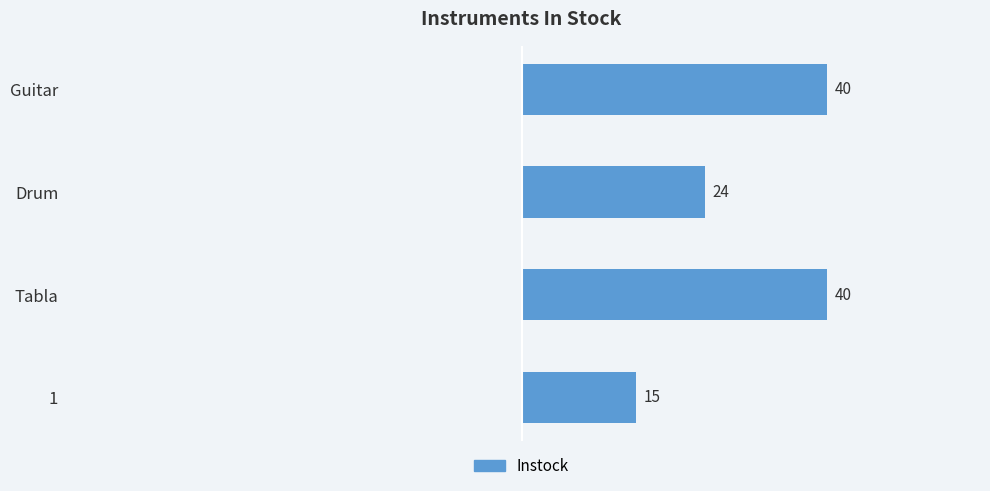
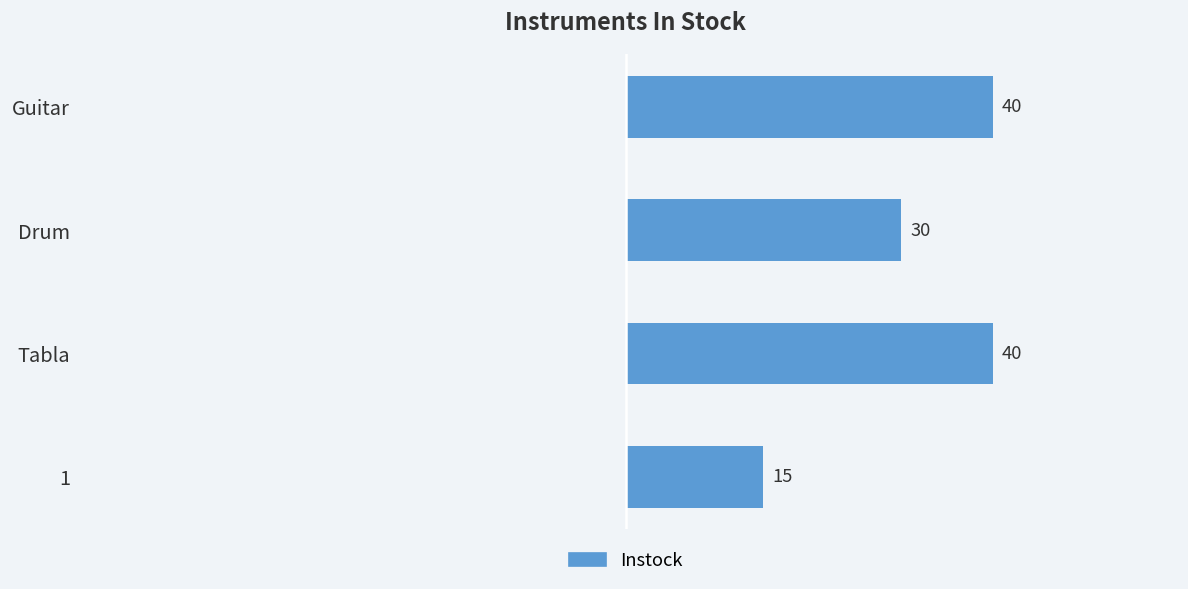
Drum: 24 -> 30
